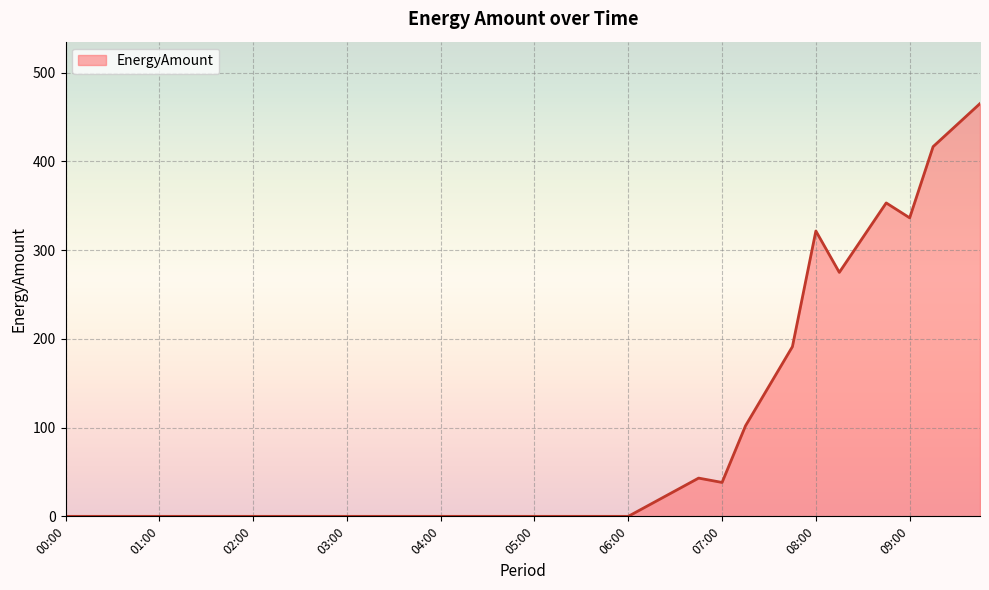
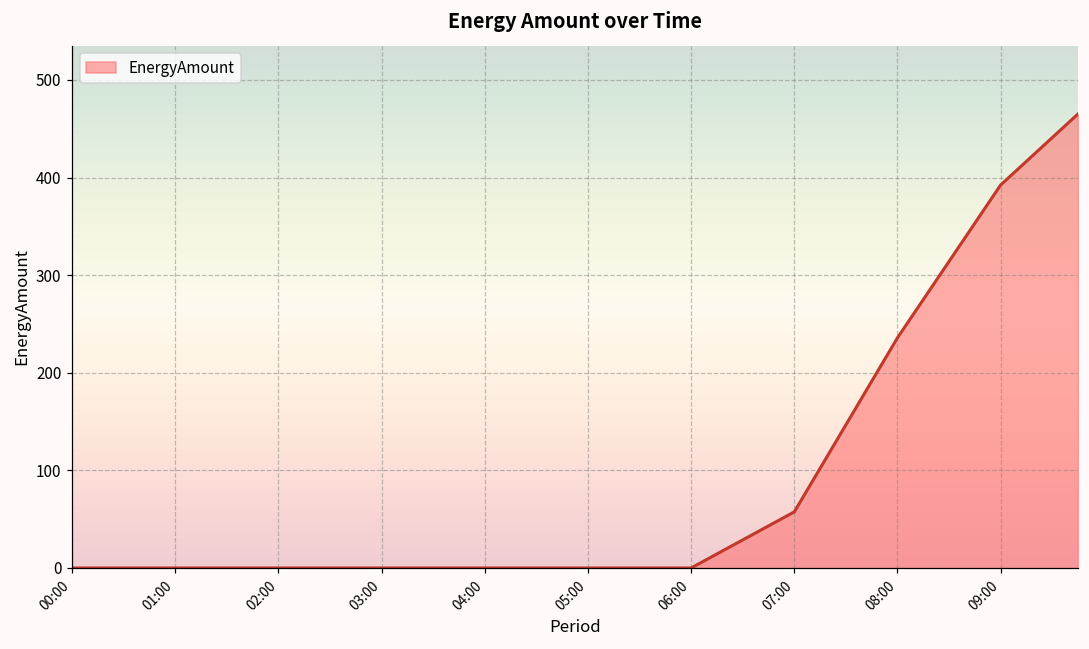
07:00: 40 -> 60
08:00: 320 -> 240
09:00: 340 -> 390
